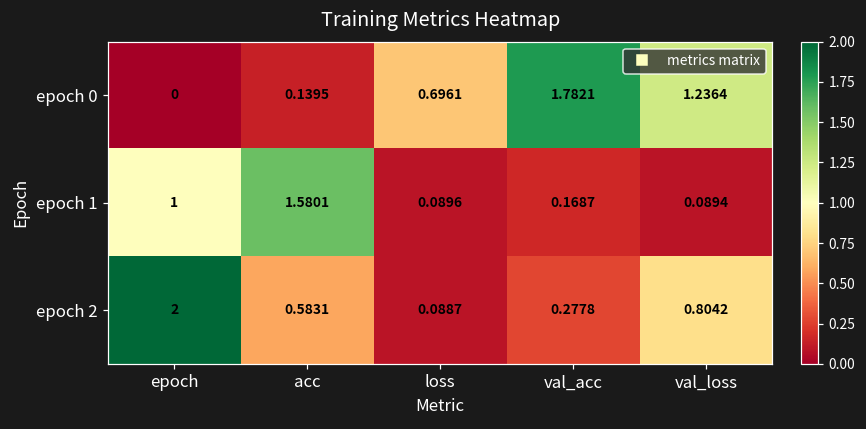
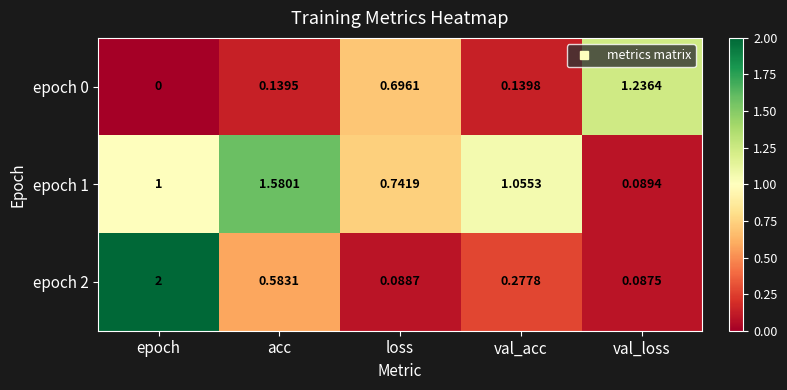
epoch 0, val_acc: 1.7821 -> 0.1398
epoch 1, loss: 0.0896 -> 0.7419
epoch 1, val_acc: 0.1687 -> 1.0553
epoch 2, val_loss: 0.8042 -> 0.0875
